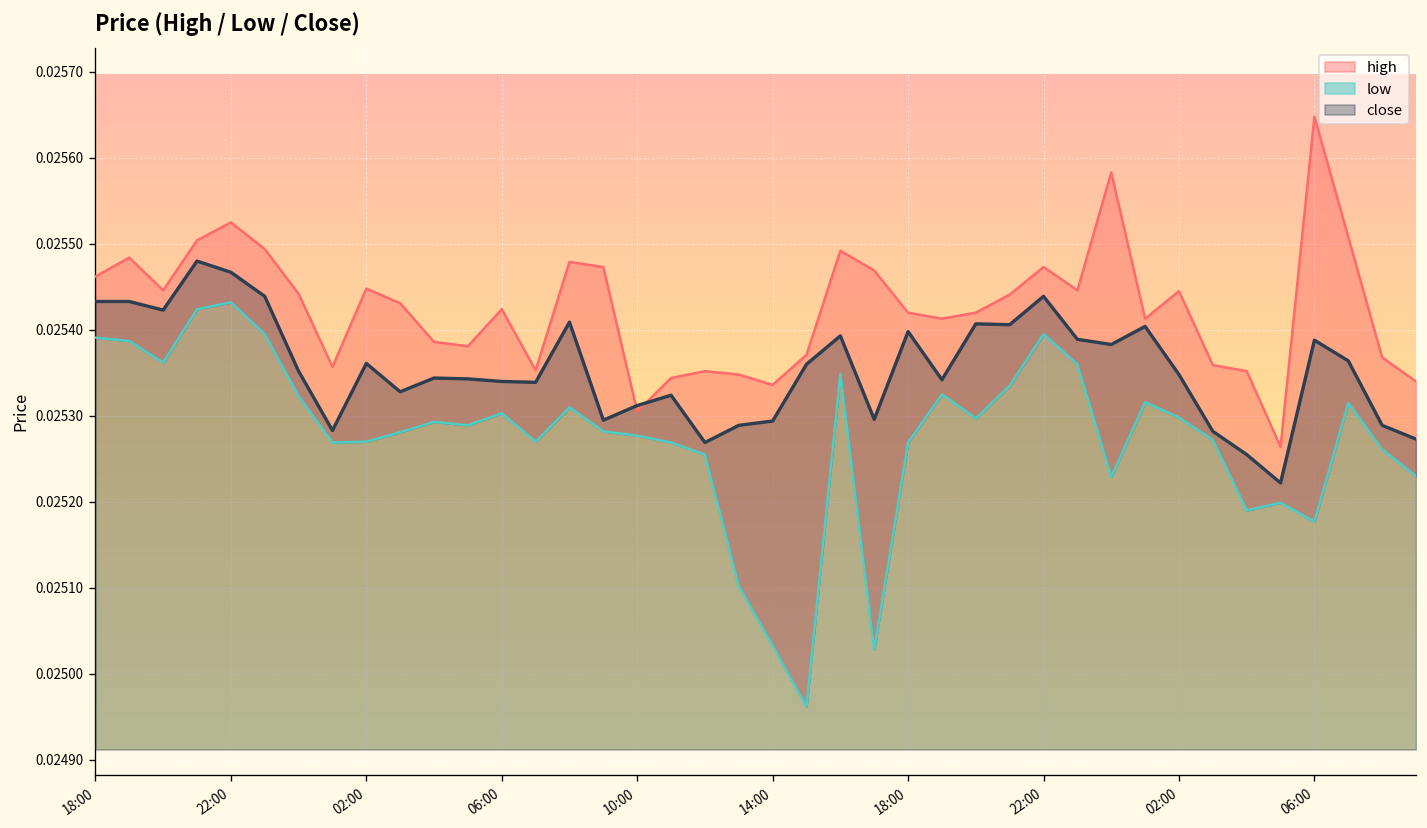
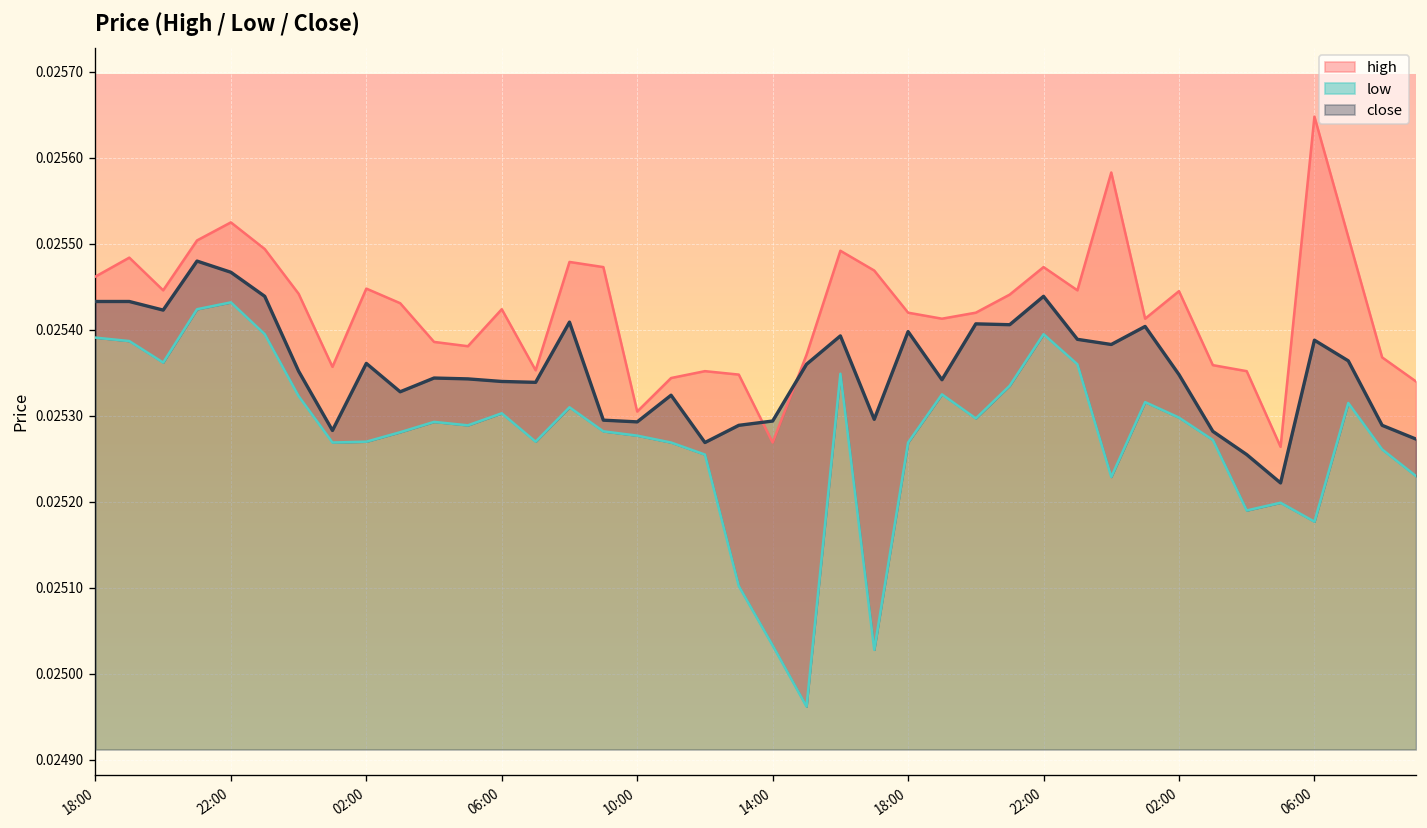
close, 10:00: 0.02531 -> 0.02529
high, 14:00: 0.02534 -> 0.02527
